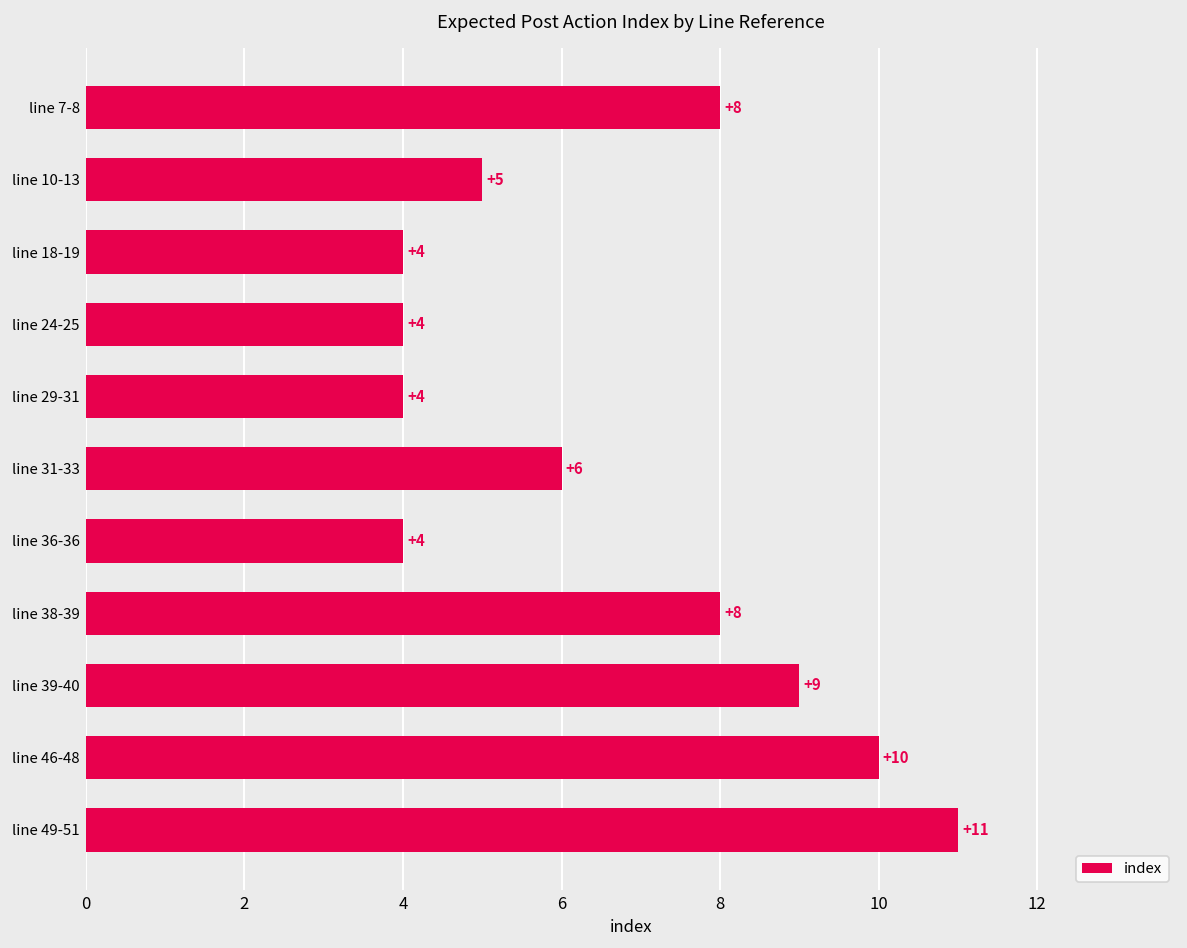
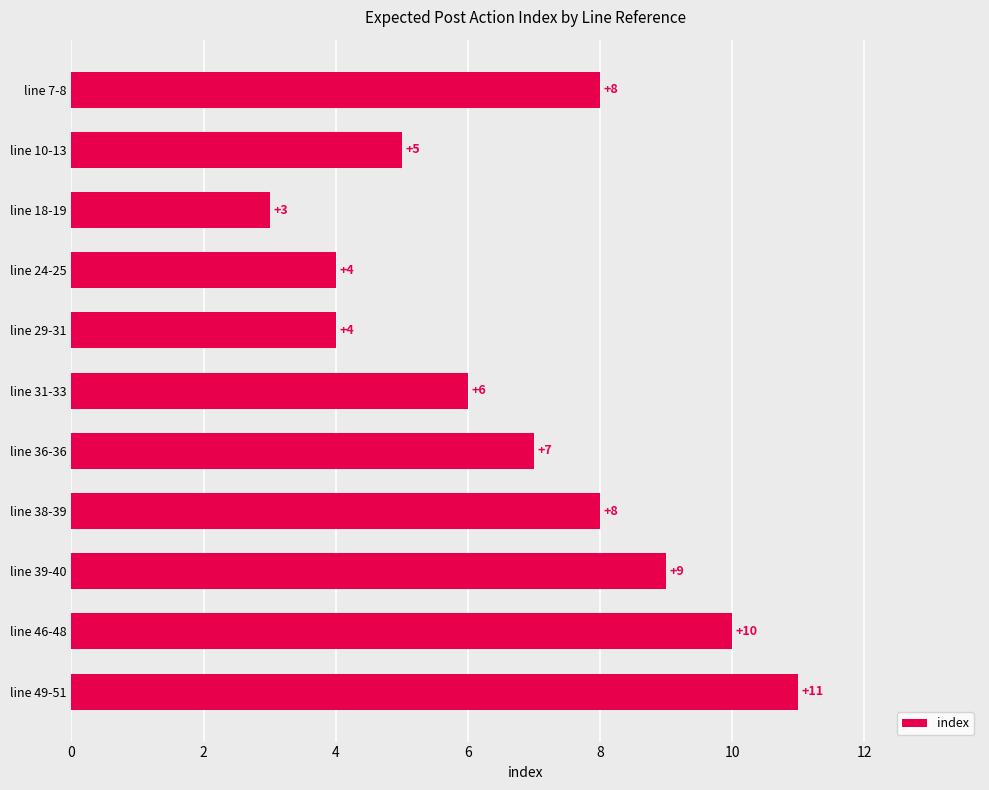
line 18-19: +4 -> +3
line 36-36: +4 -> +7
